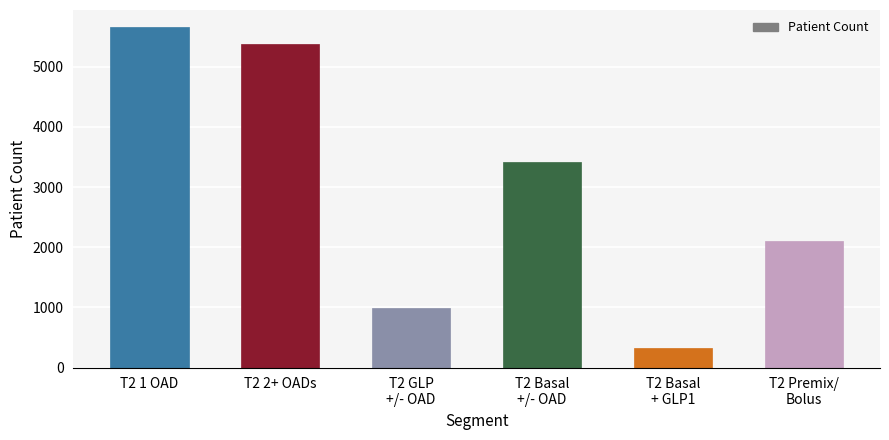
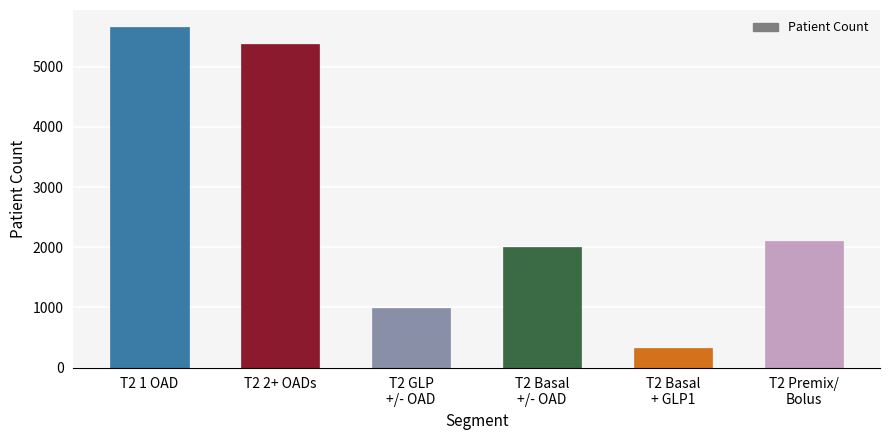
T2 Basal +/- OAD: 3400 -> 2000
